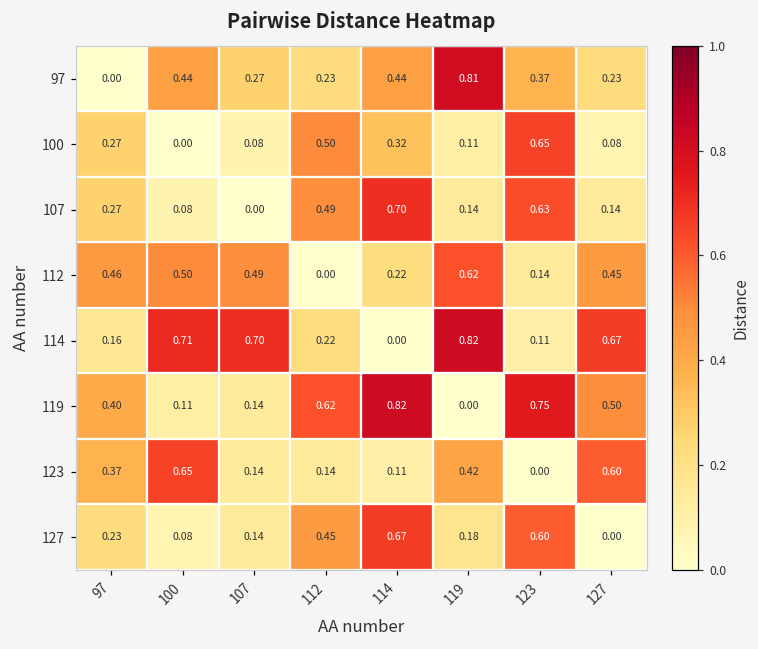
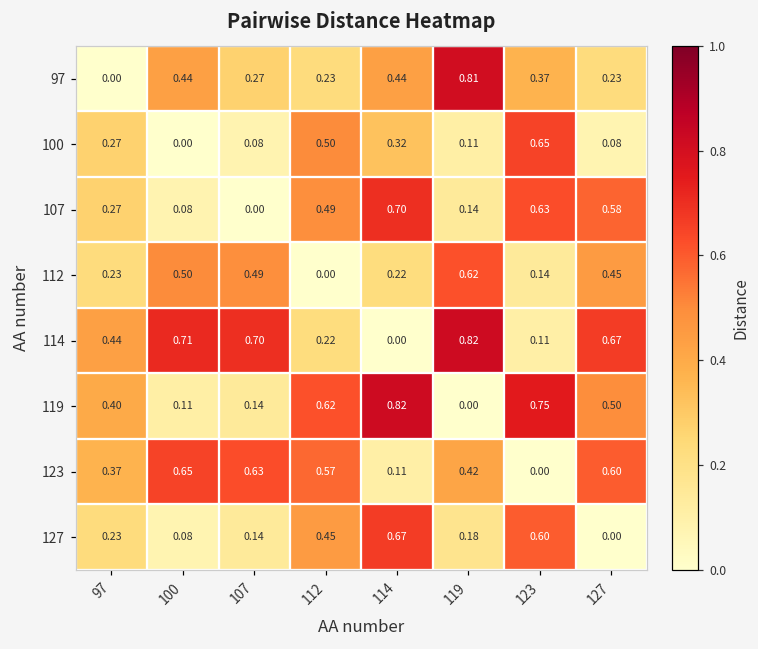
107, 127: 0.14 -> 0.58
112, 97: 0.46 -> 0.23
114, 97: 0.16 -> 0.44
123, 107: 0.14 -> 0.63
123, 112: 0.14 -> 0.57
